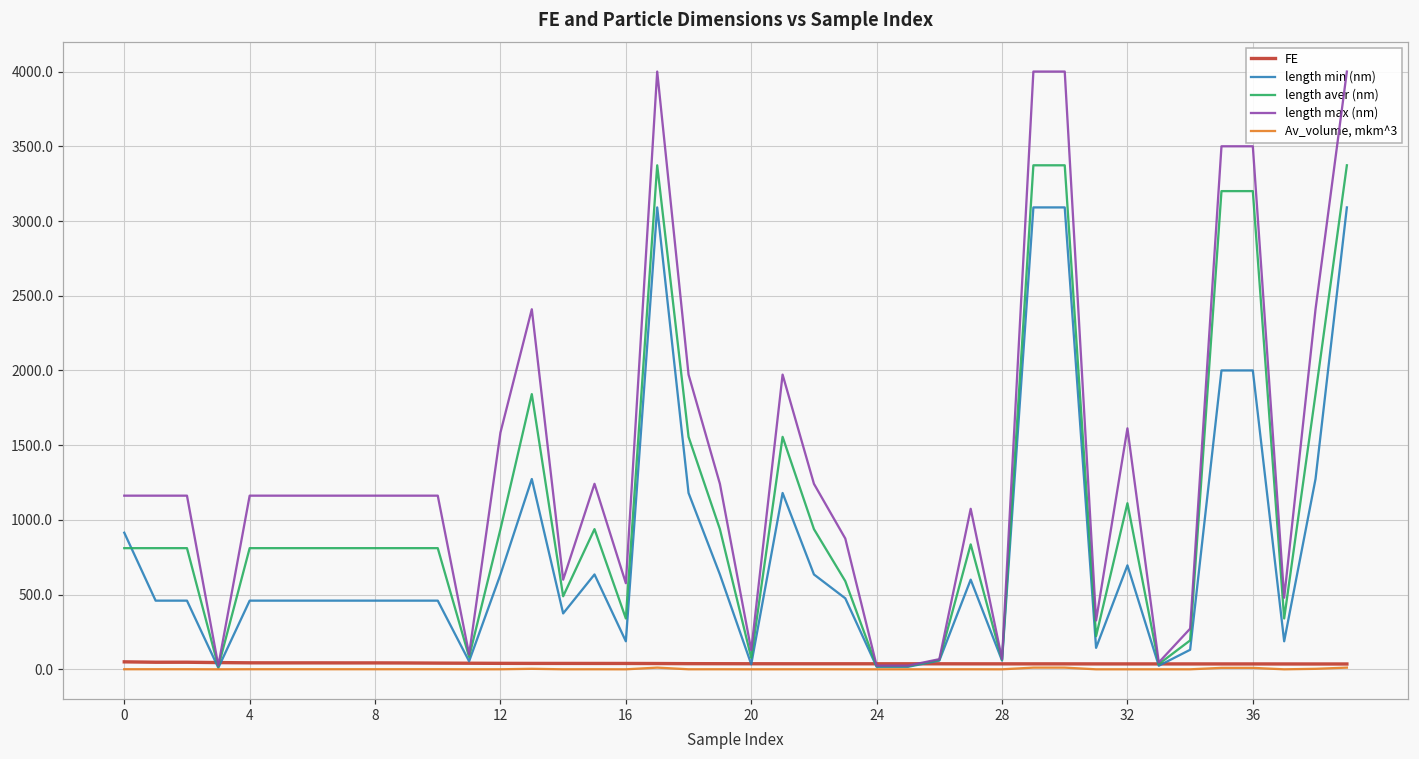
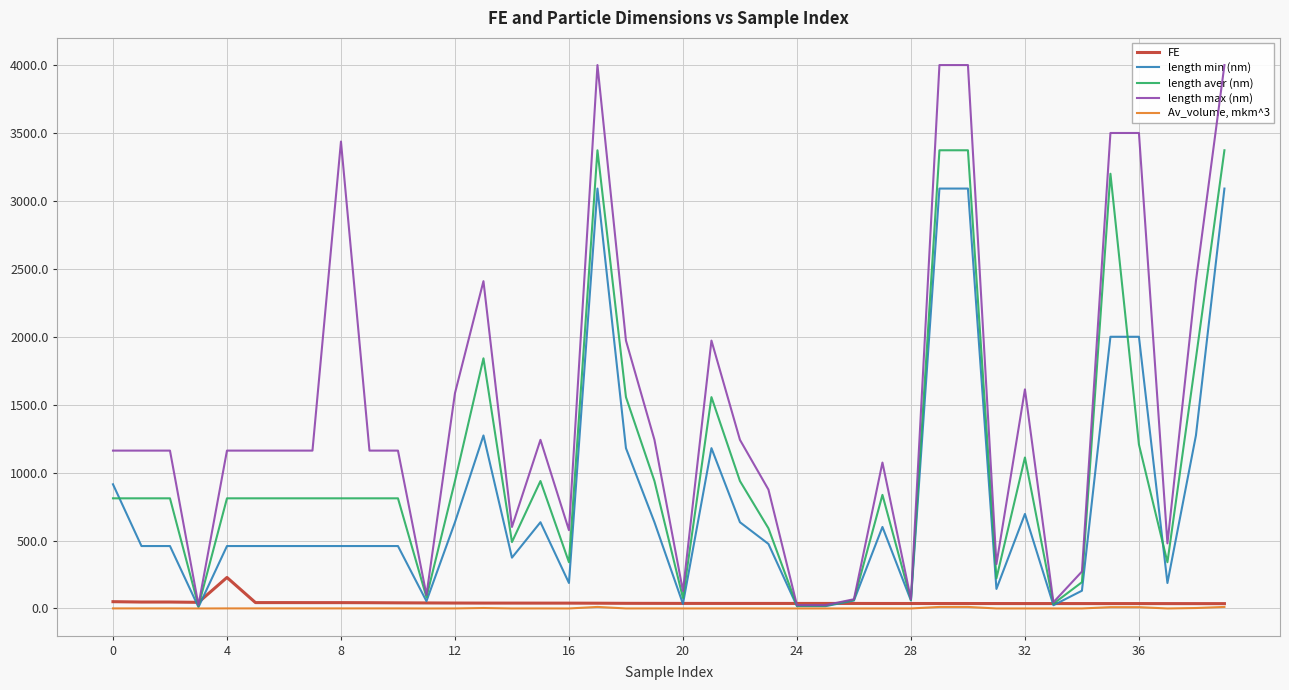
FE, 4: 40 -> 230
length max (nm), 8: 1160 -> 3440
length aver (nm), 36: 3200 -> 1210
